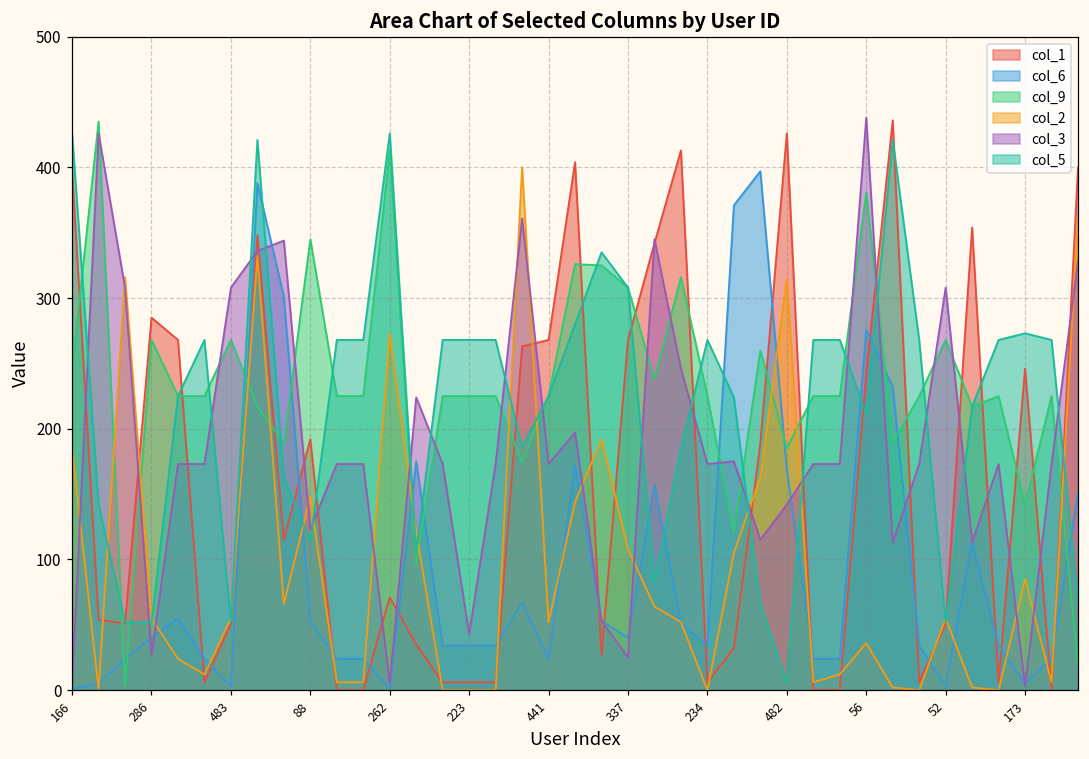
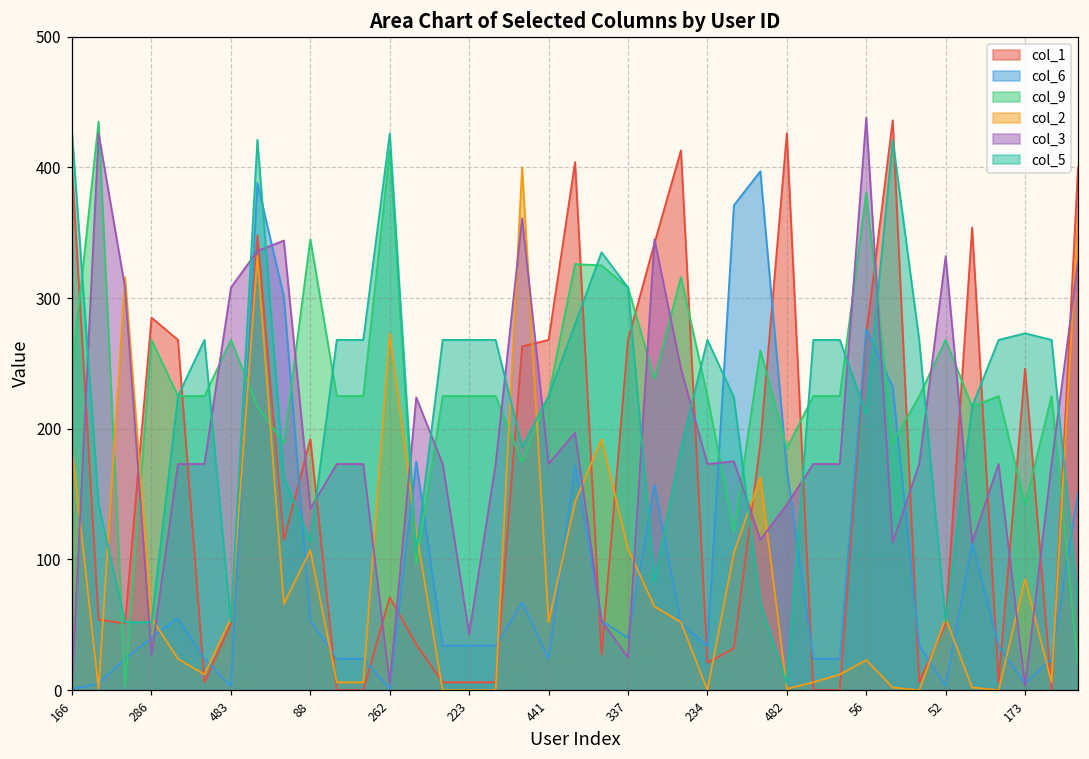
col_2, 88: 148 -> 107
col_3, 88: 123 -> 139
col_1, 234: 6 -> 21
col_2, 482: 315 -> 1
col_1, 56: 242 -> 272
col_2, 56: 36 -> 23
col_3, 52: 308 -> 332
